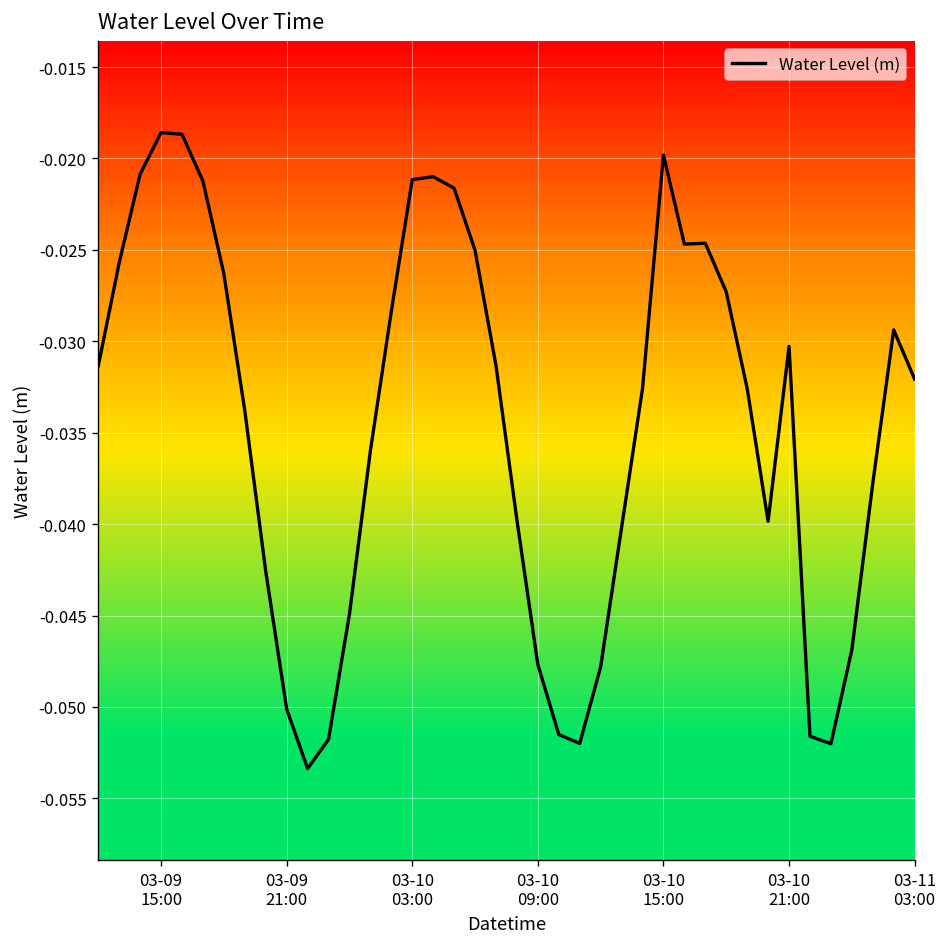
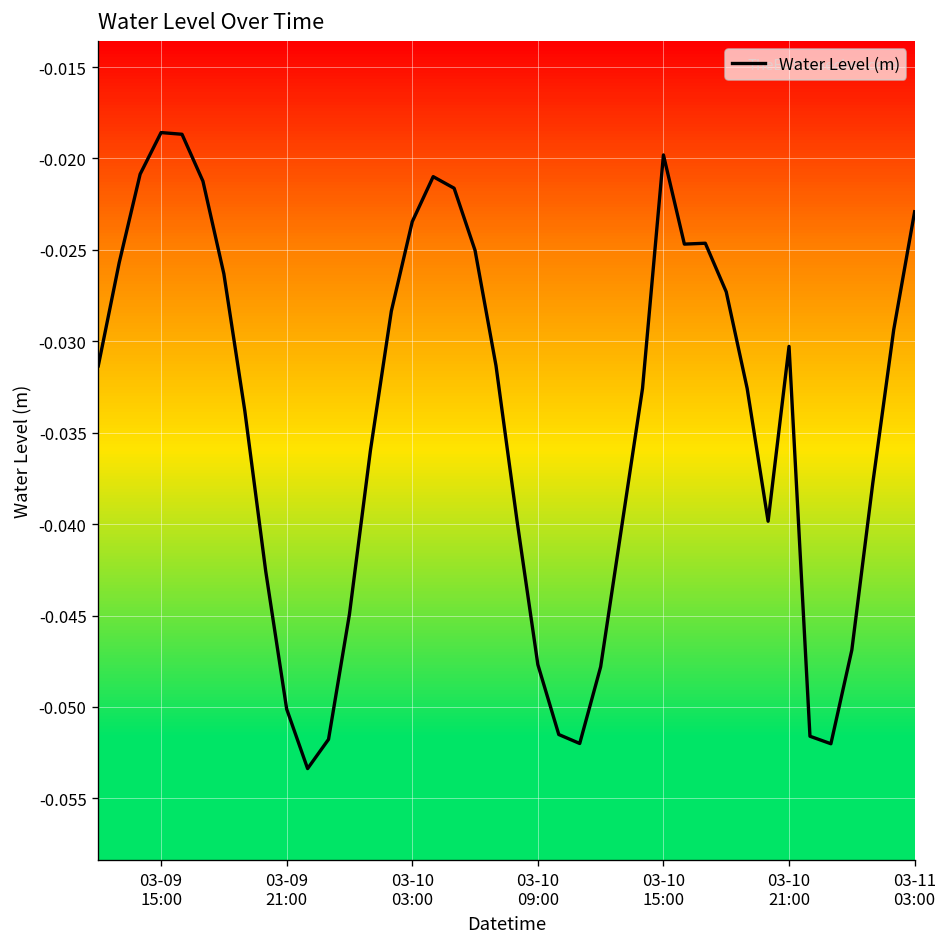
03-10 03:00: -0.0212 -> -0.0235
03-11 03:00: -0.0321 -> -0.0229
